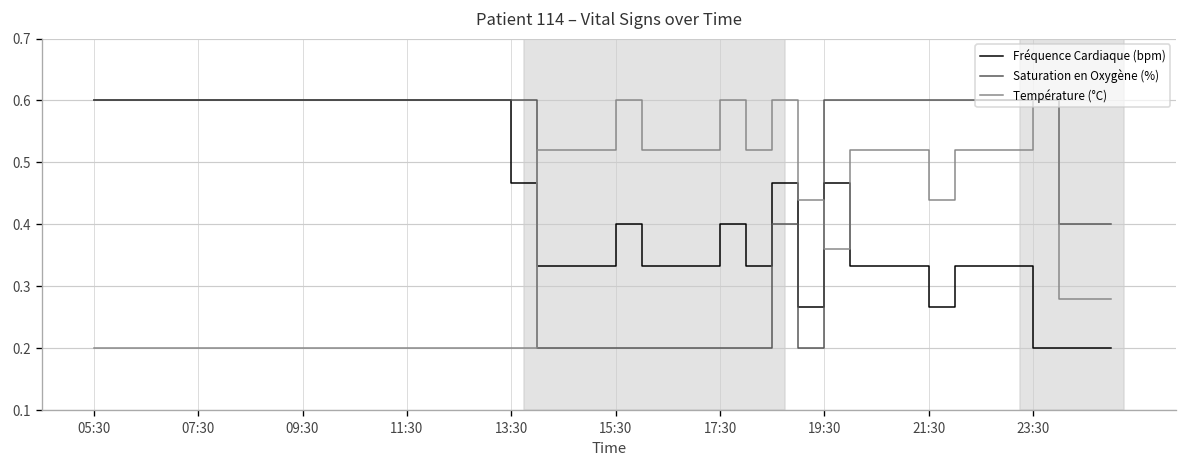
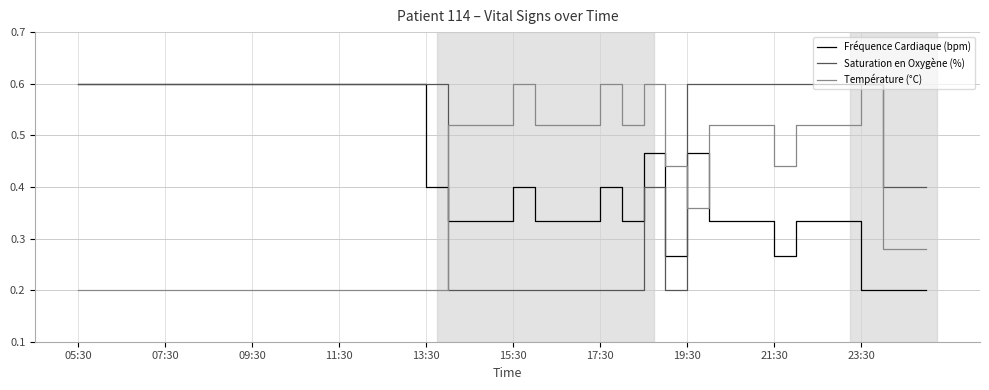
Fréquence Cardiaque (bpm), 13:30: 0.47 -> 0.40
